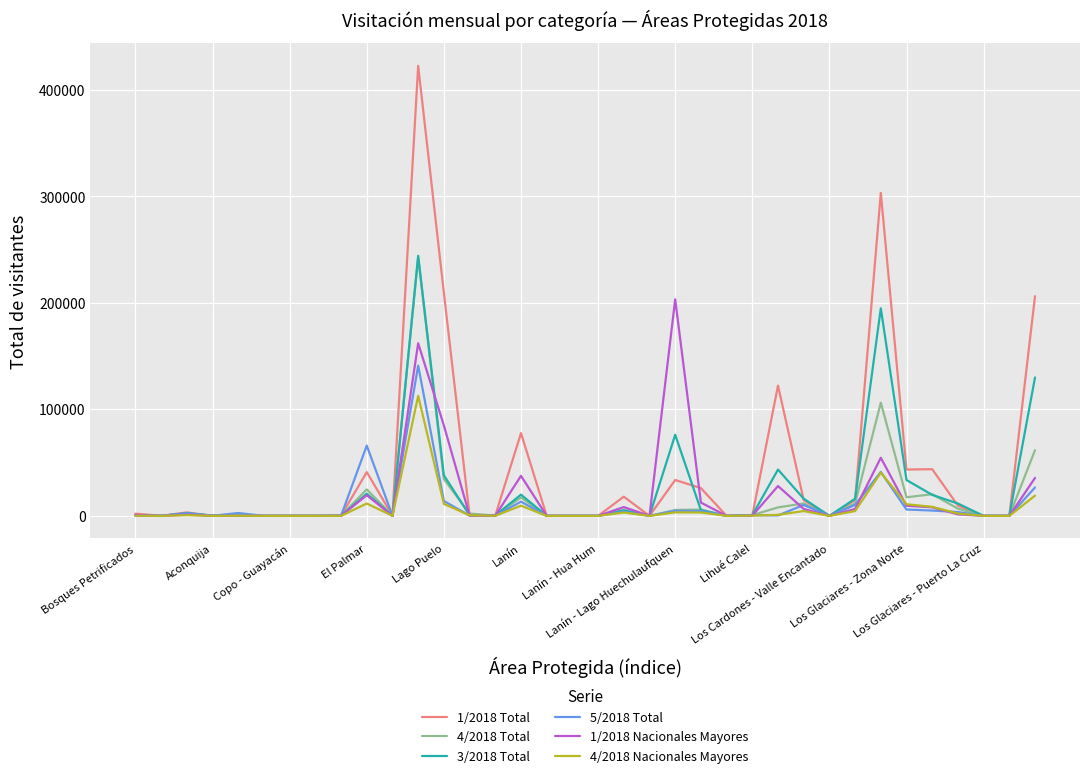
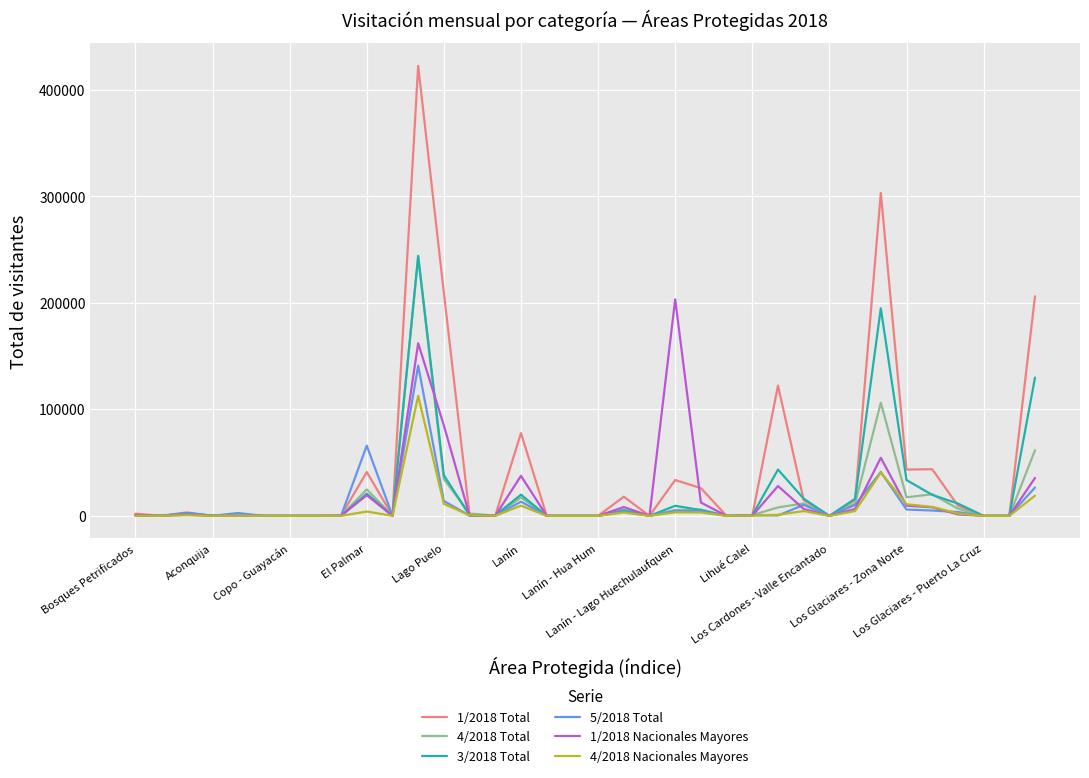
4/2018 Nacionales Mayores, El Palmar: 12000 -> 4000
3/2018 Total, Lanín - Lago Huechulaufquen: 76000 -> 9000
